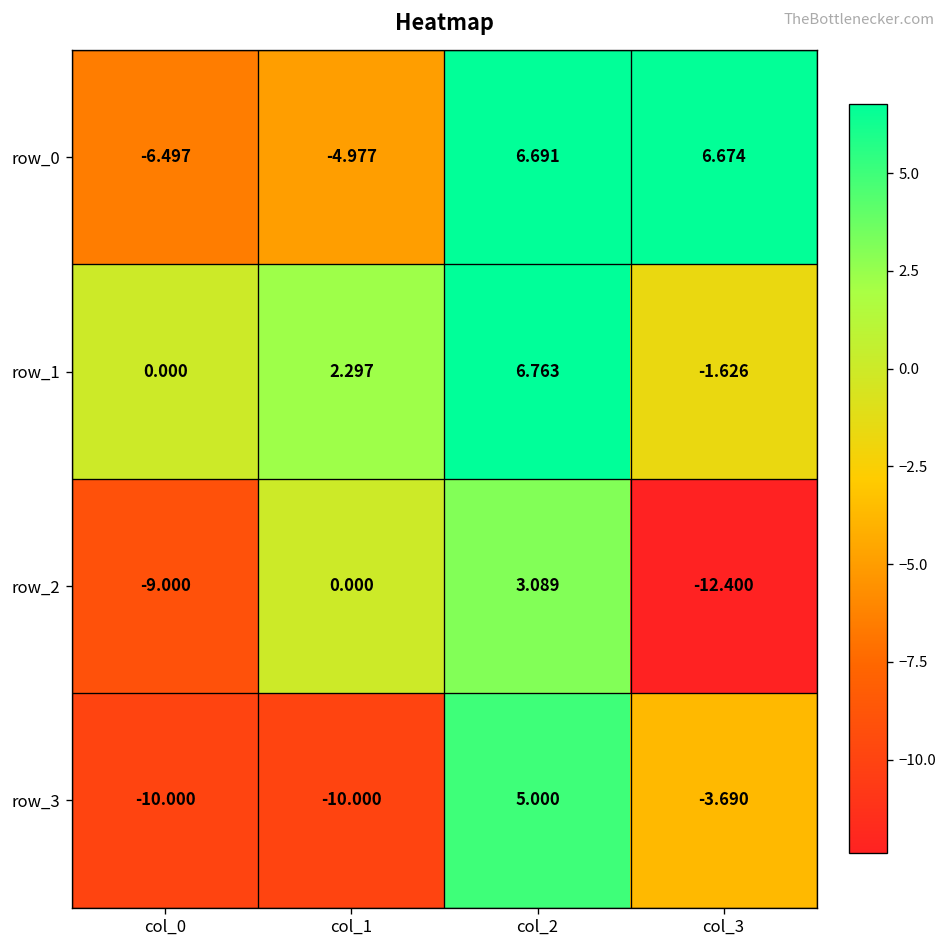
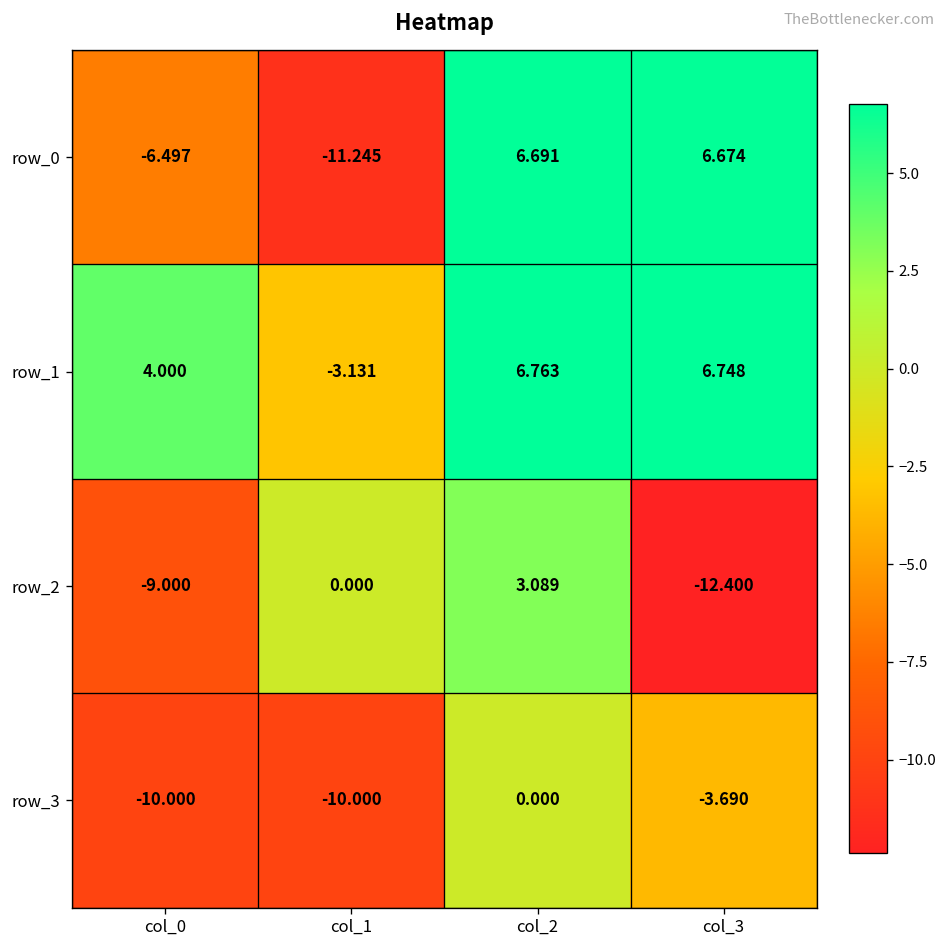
row_0, col_1: -4.977 -> -11.245
row_1, col_0: 0.000 -> 4.000
row_1, col_1: 2.297 -> -3.131
row_1, col_3: -1.626 -> 6.748
row_3, col_2: 5.000 -> 0.000
